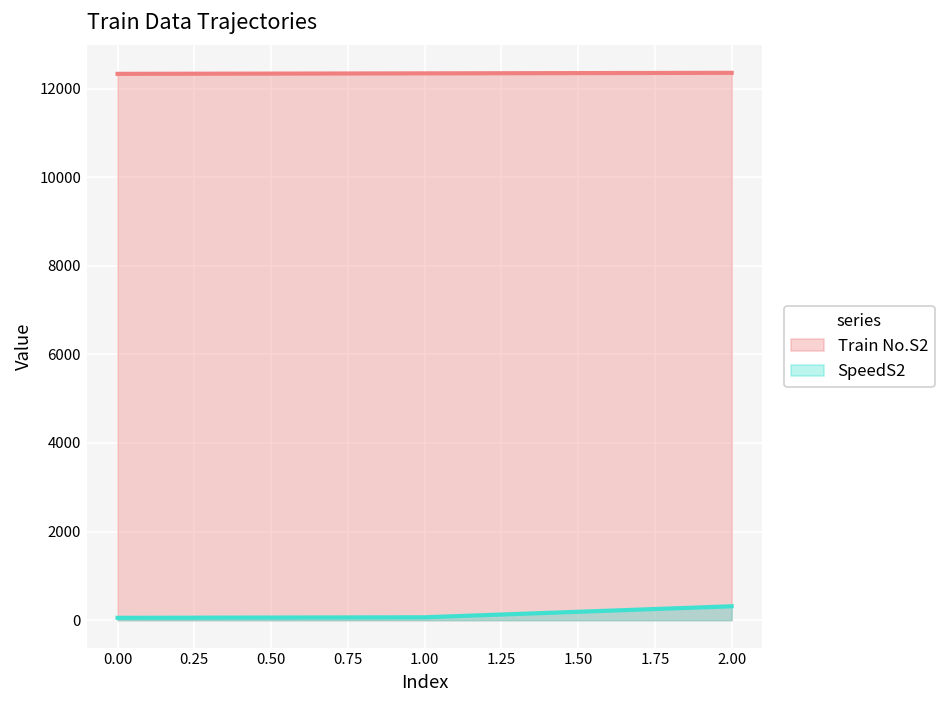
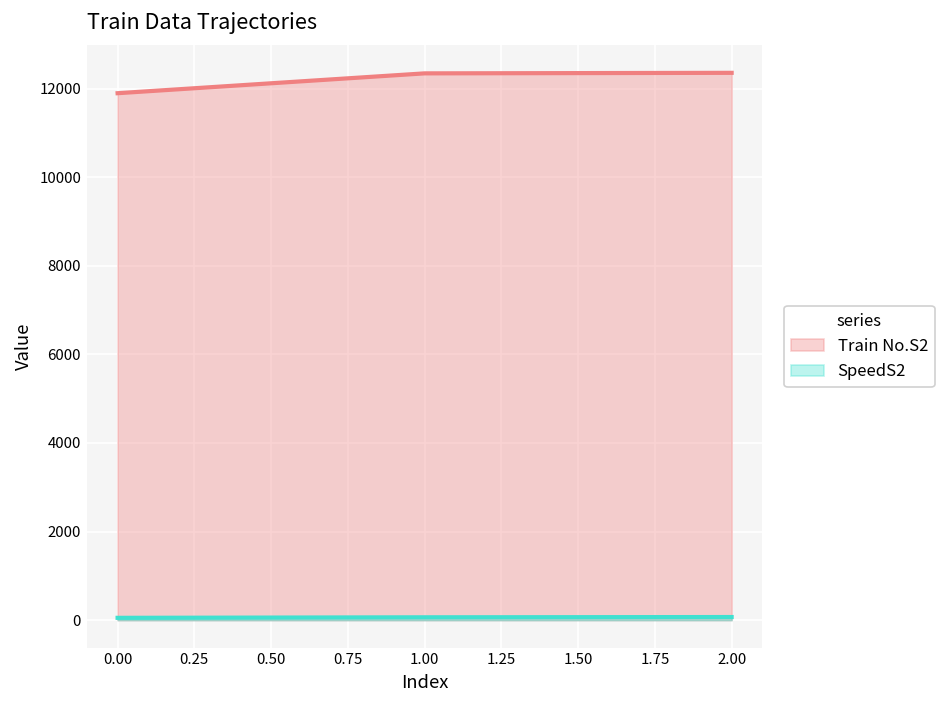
Train No.S2, 0.00: 12300 -> 11900
SpeedS2, 2.00: 300 -> 100
